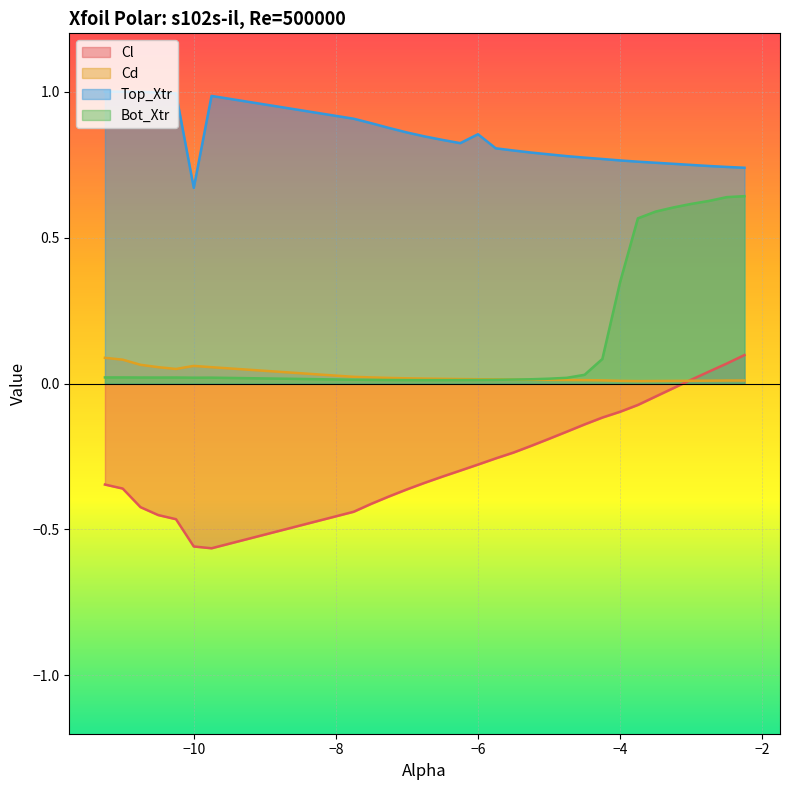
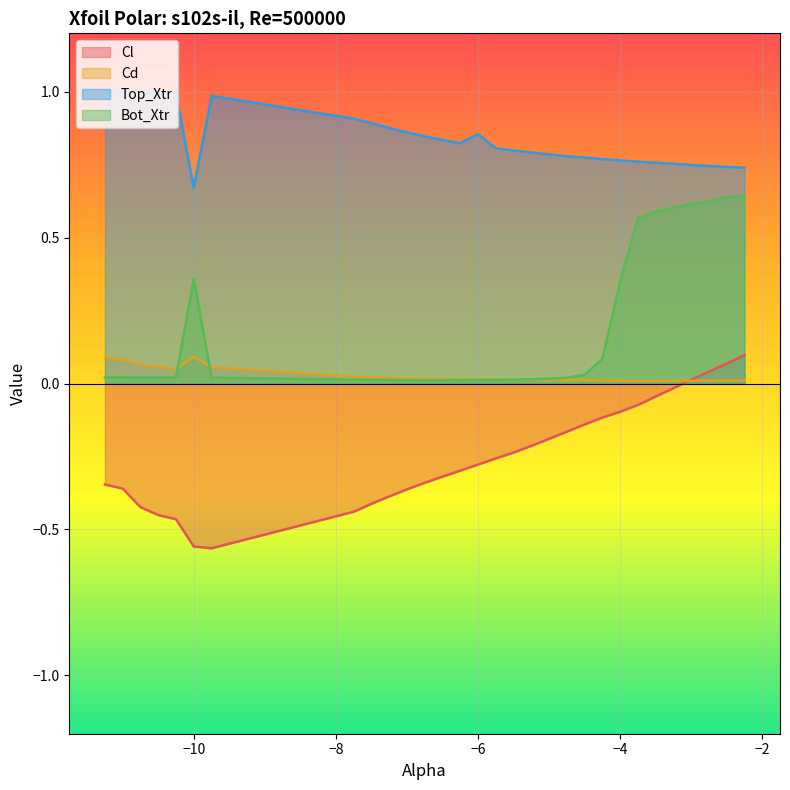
Cd, −10: 0.06 -> 0.09
Bot_Xtr, −10: 0.02 -> 0.36
